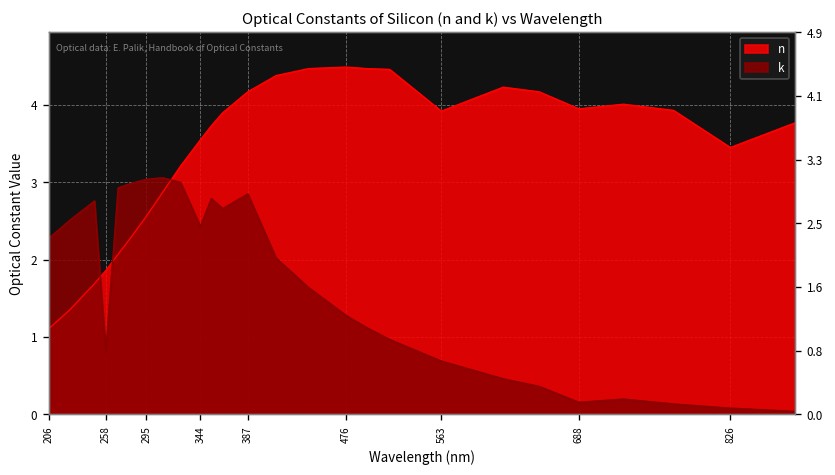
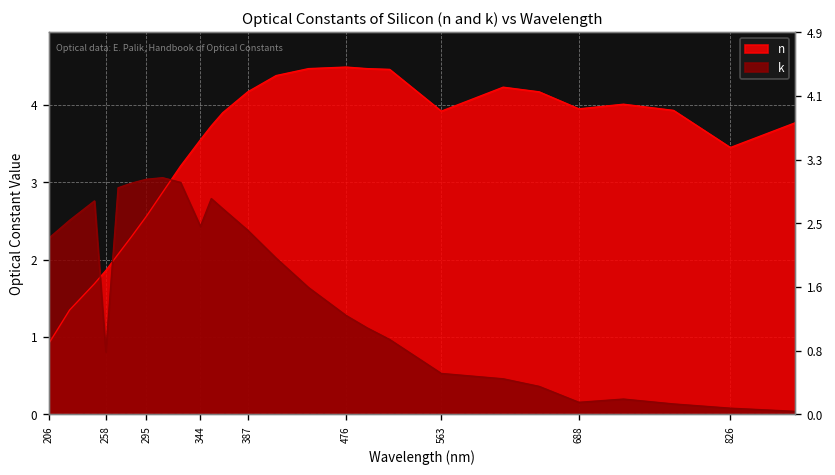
n, 206: 1.1 -> 0.9
k, 387: 2.9 -> 2.4
k, 563: 0.7 -> 0.5
